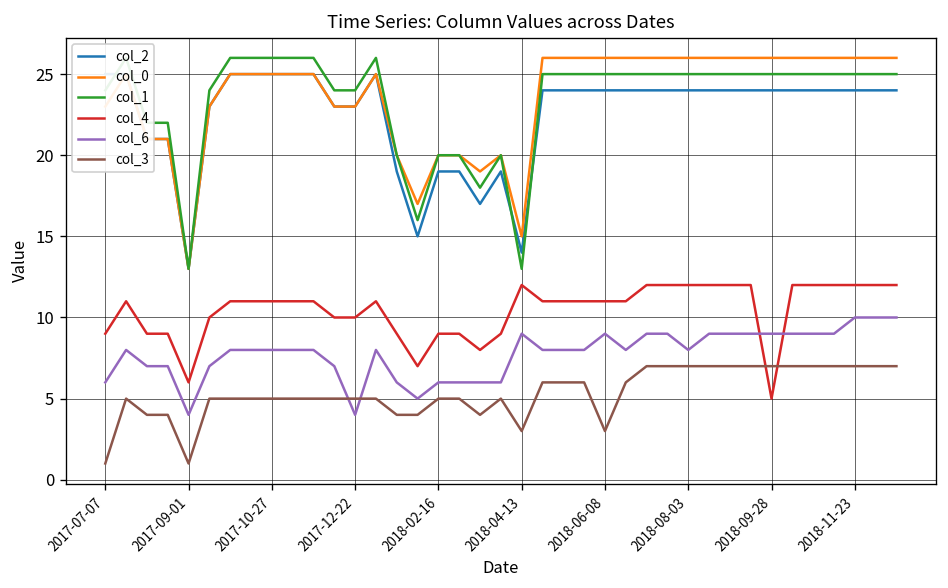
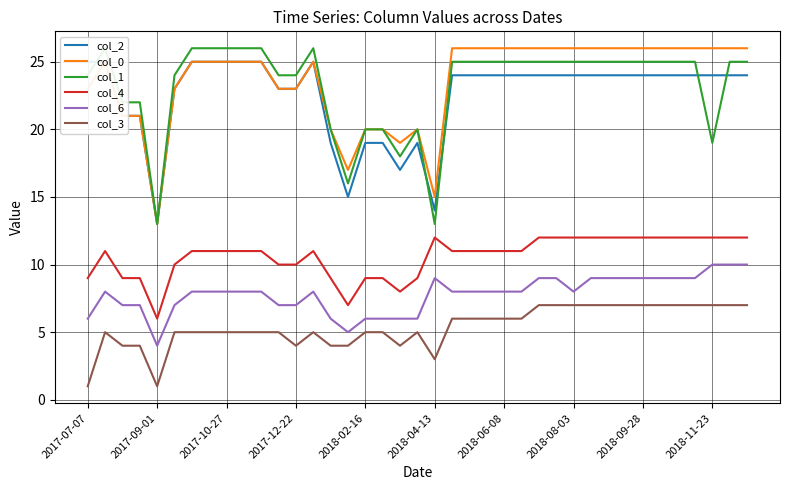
col_6, 2017-12-22: 4 -> 7
col_3, 2017-12-22: 5 -> 4
col_6, 2018-06-08: 9 -> 8
col_3, 2018-06-08: 3 -> 6
col_4, 2018-09-28: 5 -> 12
col_1, 2018-11-23: 25 -> 19
